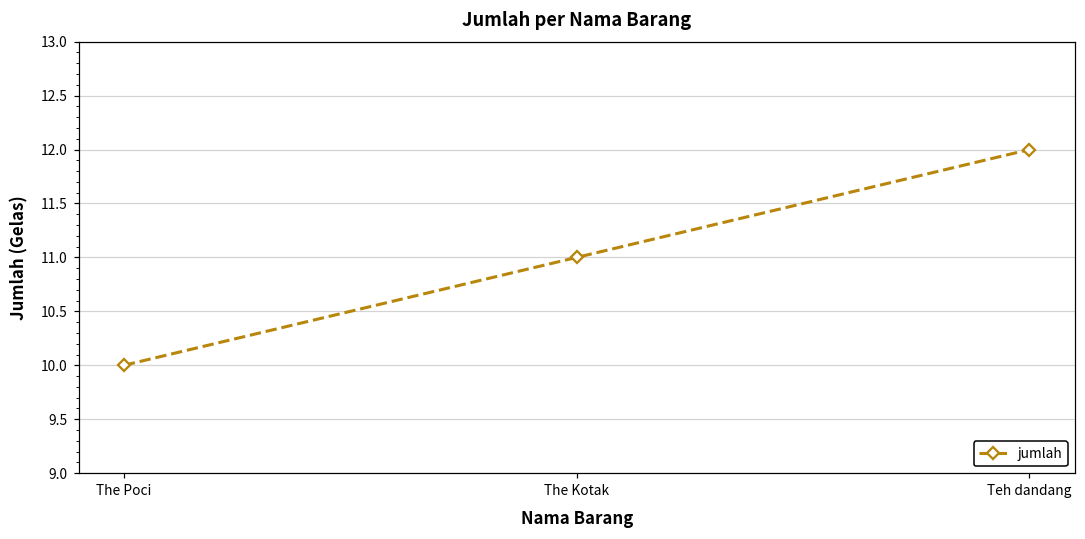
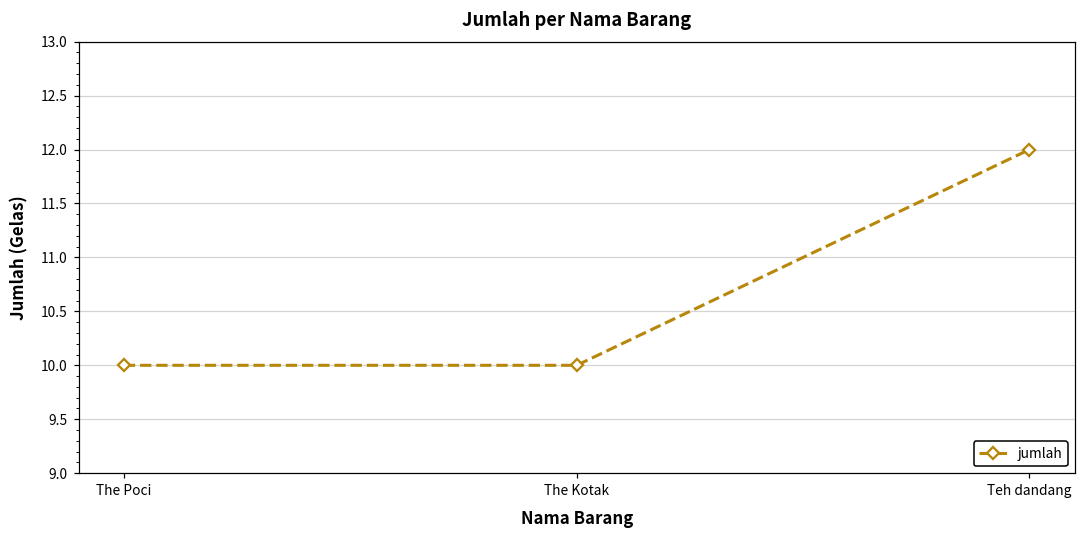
The Kotak: 11 -> 10
